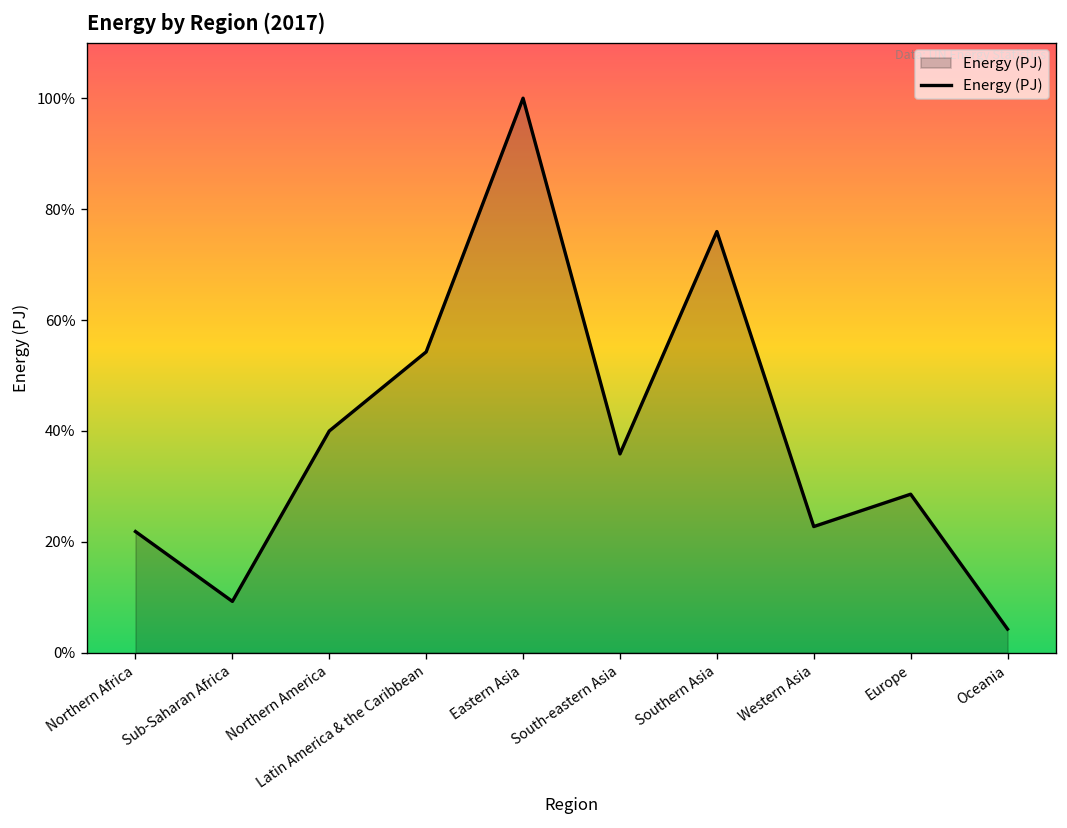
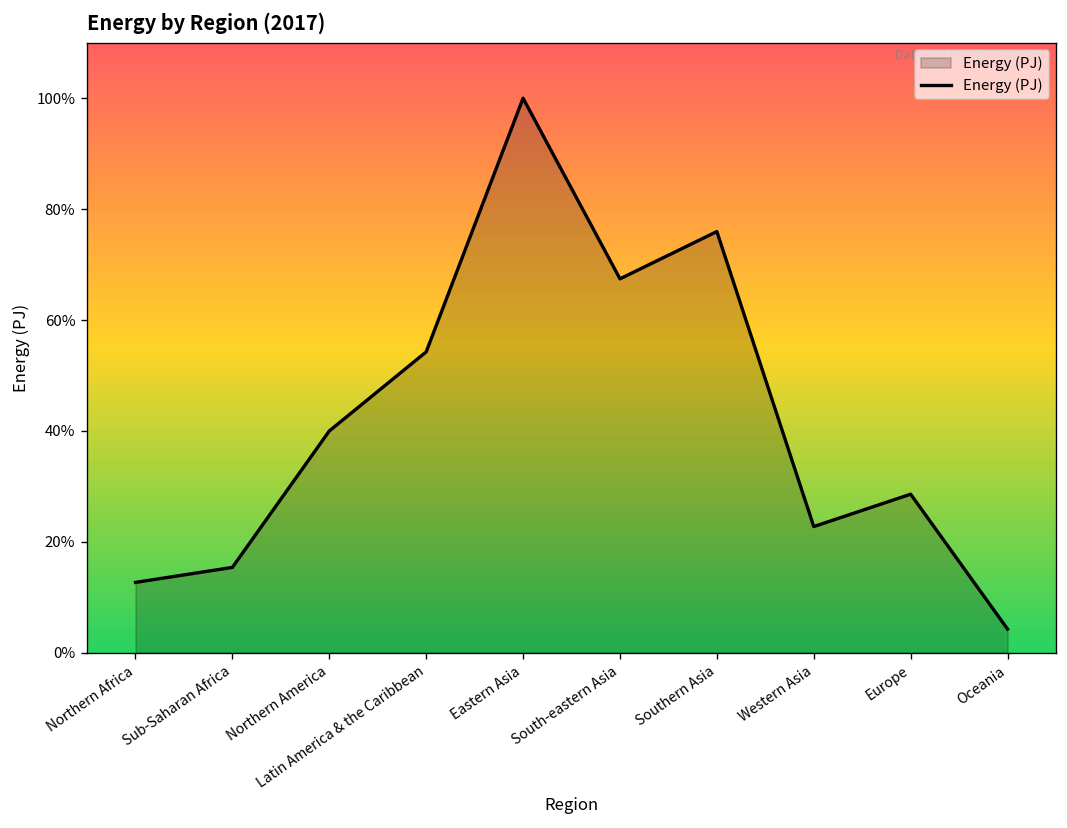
Northern Africa: 22% -> 13%
Sub-Saharan Africa: 9% -> 15%
South-eastern Asia: 36% -> 67%
